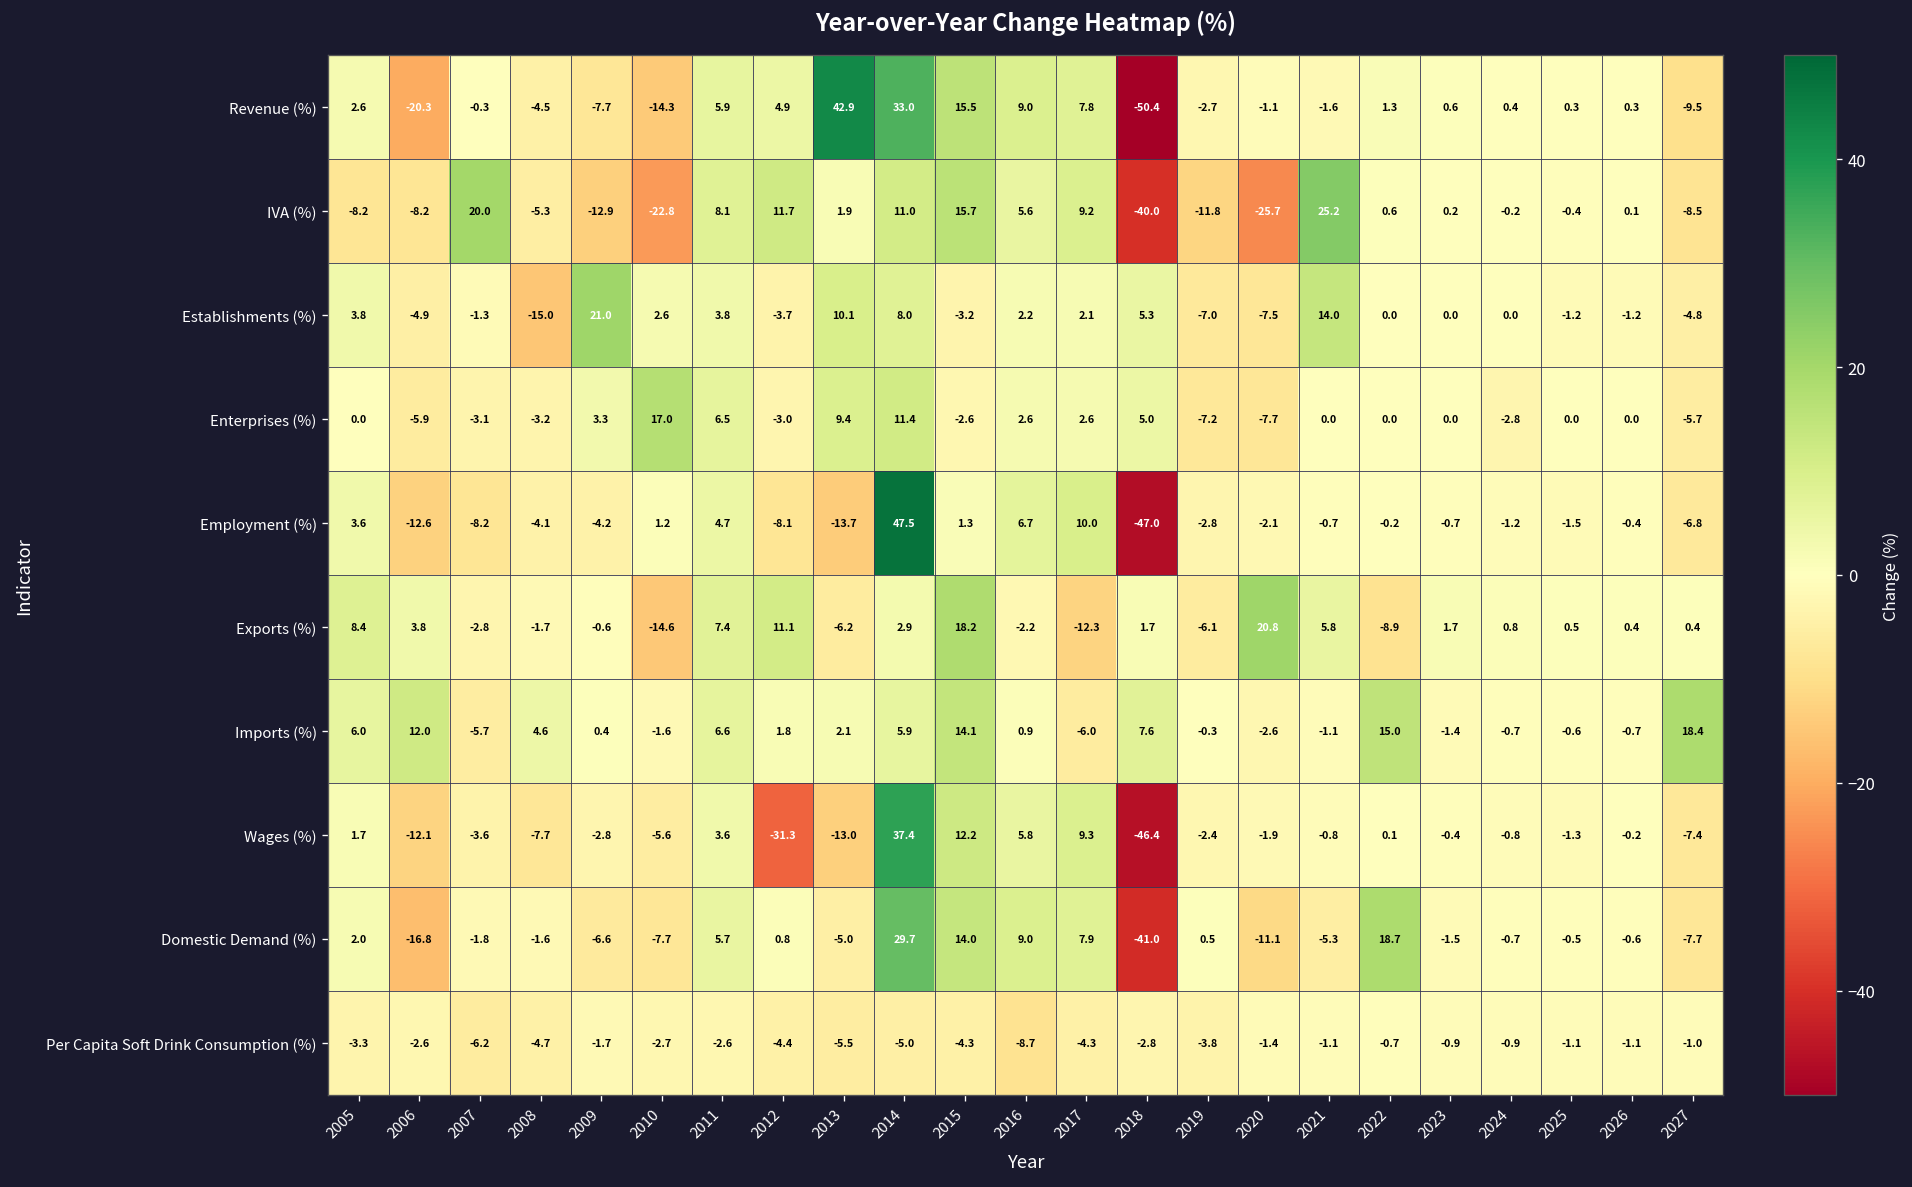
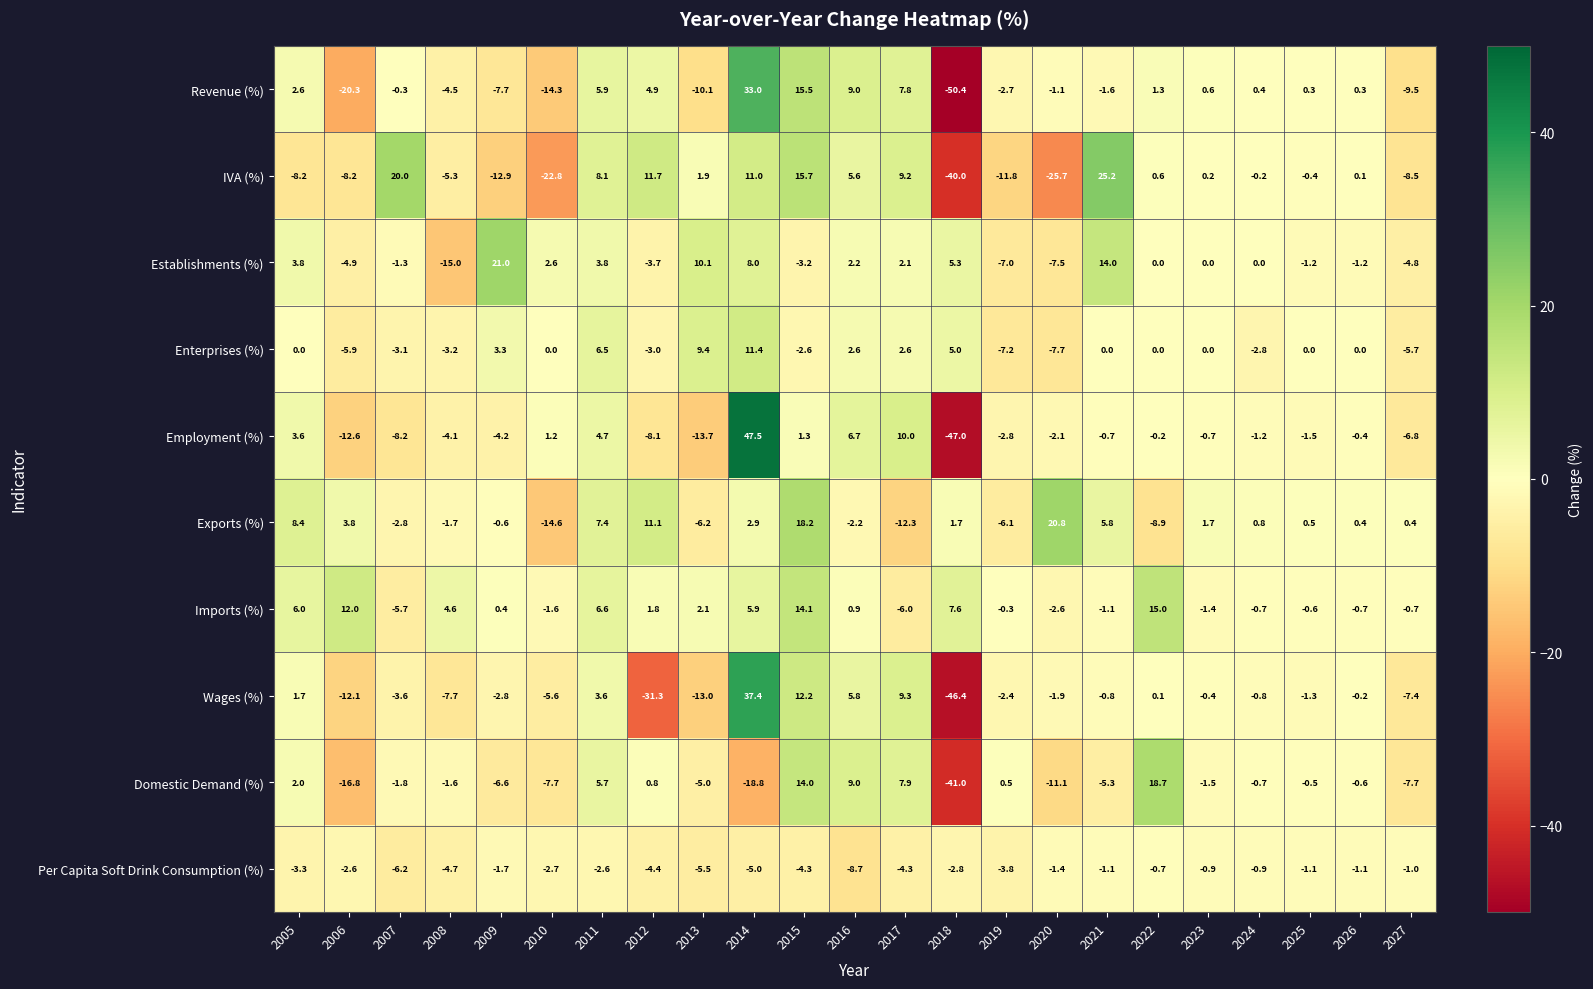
Revenue (%), 2013: 42.9 -> -10.1
Enterprises (%), 2010: 17.0 -> 0.0
Imports (%), 2027: 18.4 -> -0.7
Domestic Demand (%), 2014: 29.7 -> -18.8
